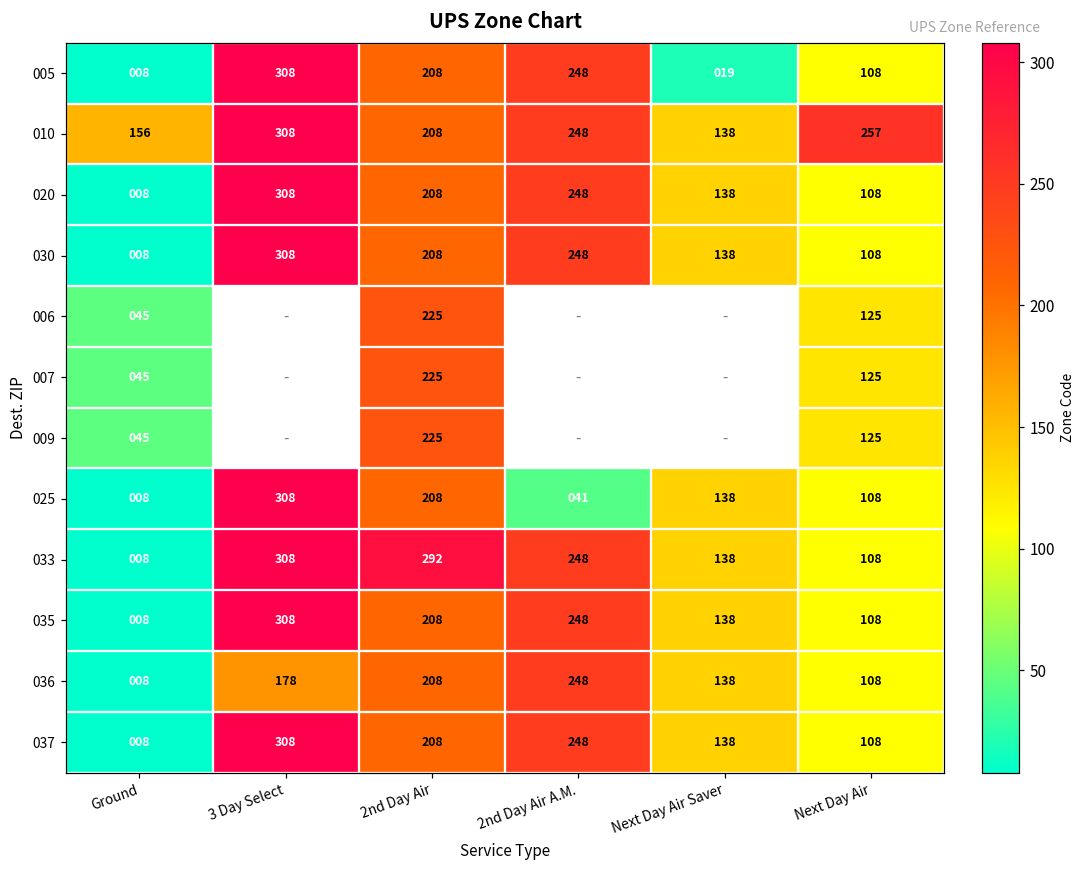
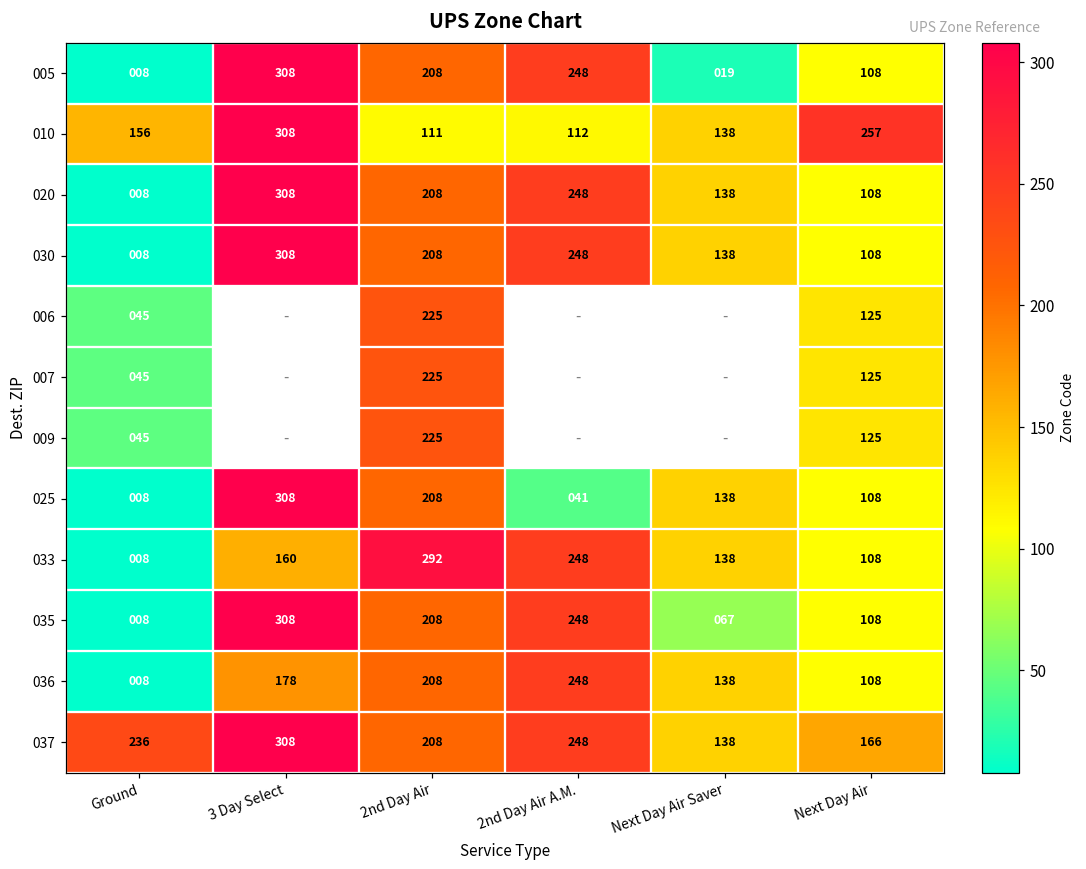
010, 2nd Day Air: 208 -> 111
010, 2nd Day Air A.M.: 248 -> 112
033, 3 Day Select: 308 -> 160
035, Next Day Air Saver: 138 -> 067
037, Ground: 008 -> 236
037, Next Day Air: 108 -> 166
